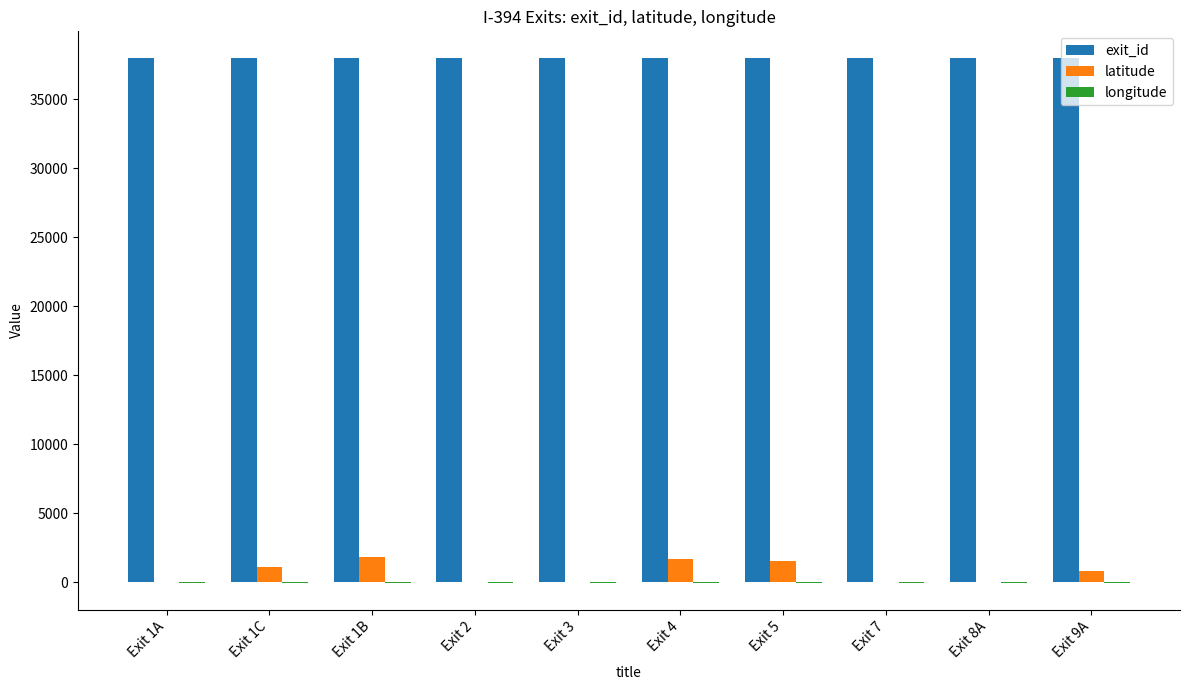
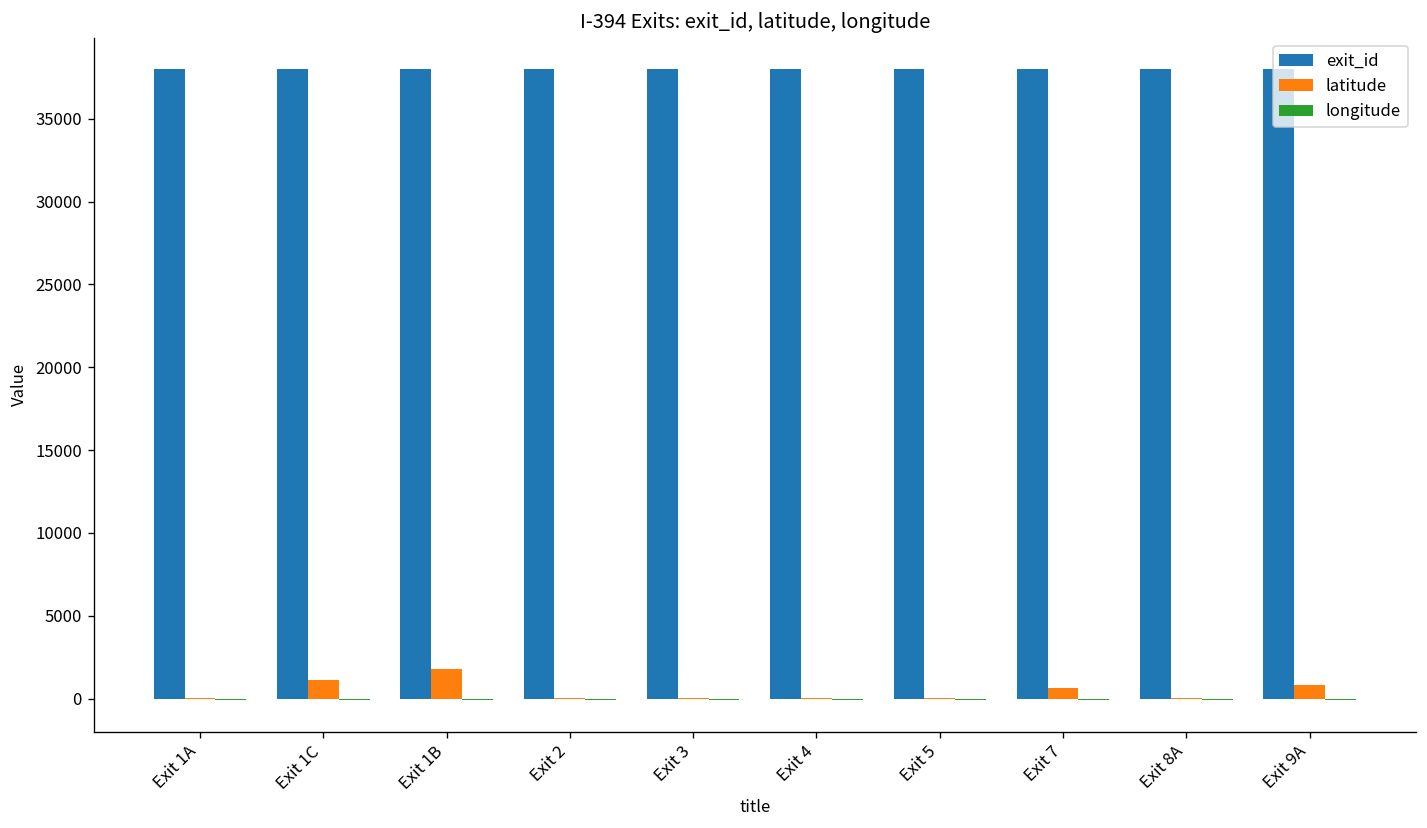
latitude, Exit 4: 1700 -> 0
latitude, Exit 5: 1600 -> 0
latitude, Exit 7: 0 -> 700
